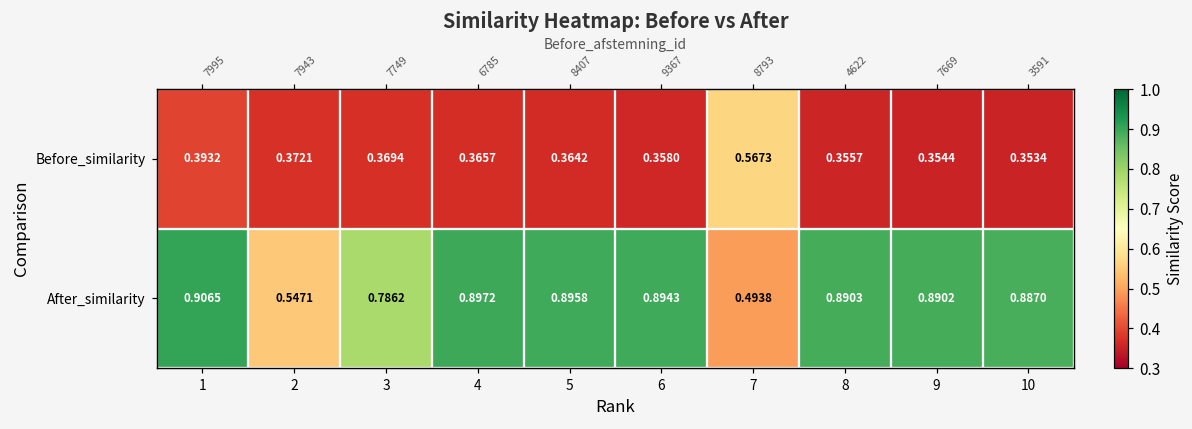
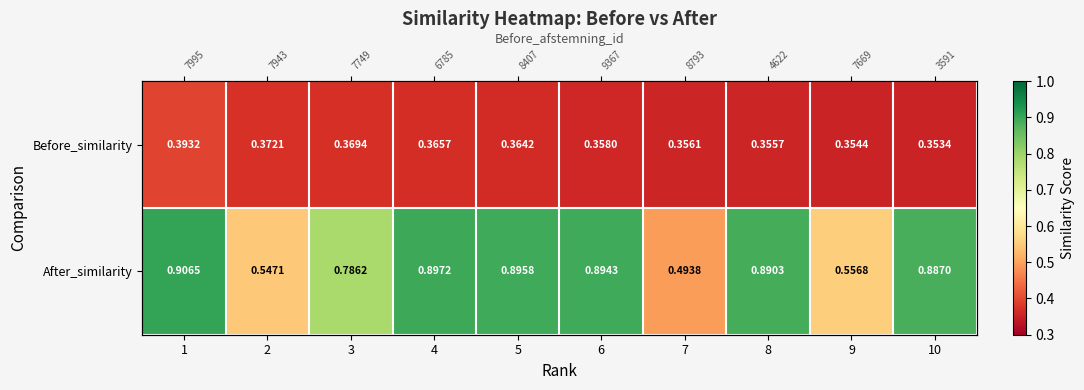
Before_similarity, 7: 0.5673 -> 0.3561
After_similarity, 9: 0.8902 -> 0.5568
